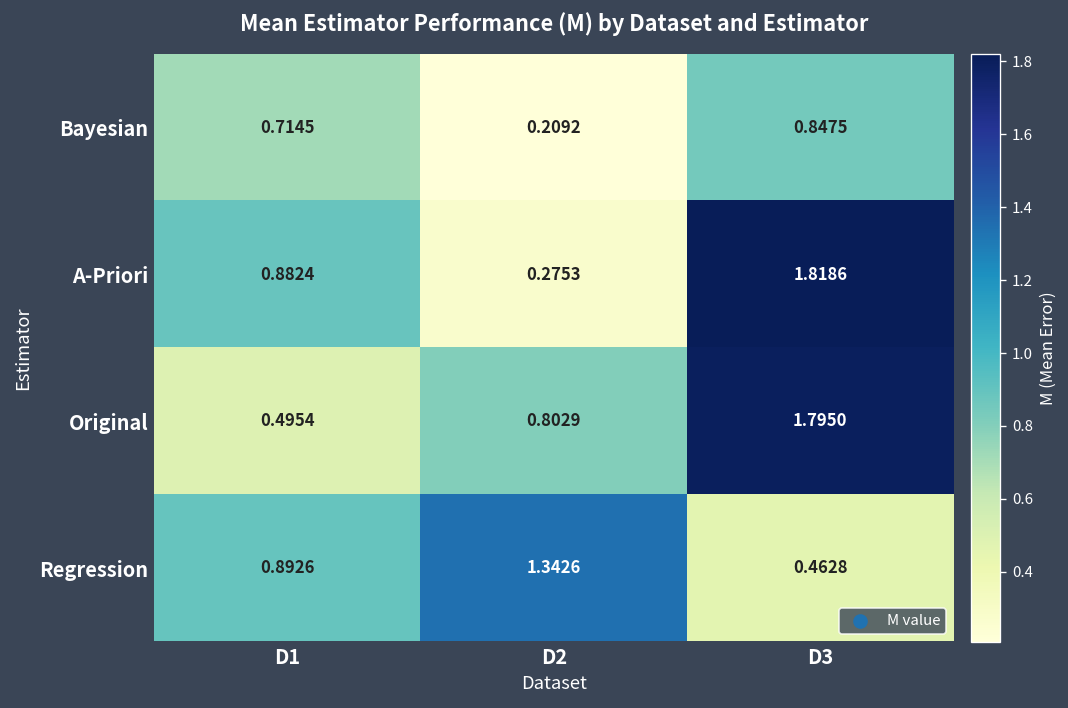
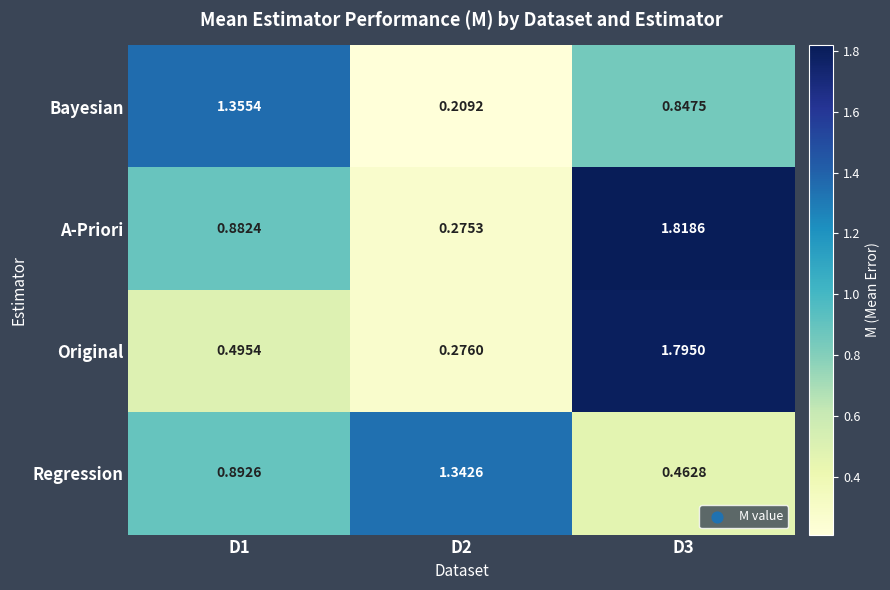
Bayesian, D1: 0.7145 -> 1.3554
Original, D2: 0.8029 -> 0.2760
